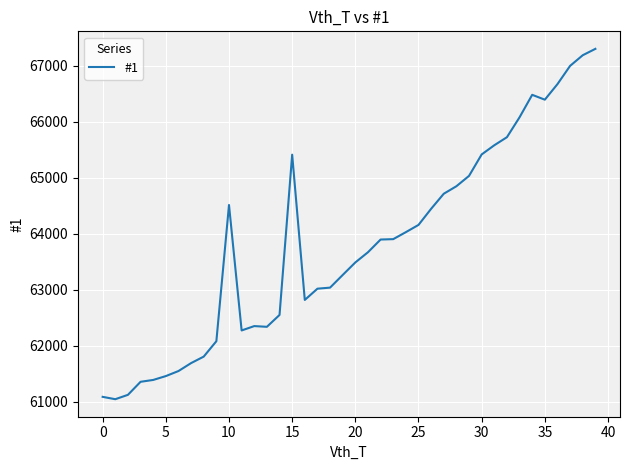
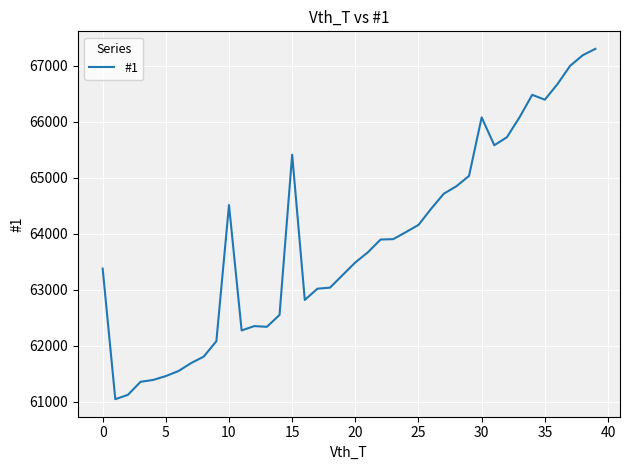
0: 61100 -> 63400
30: 65400 -> 66100
